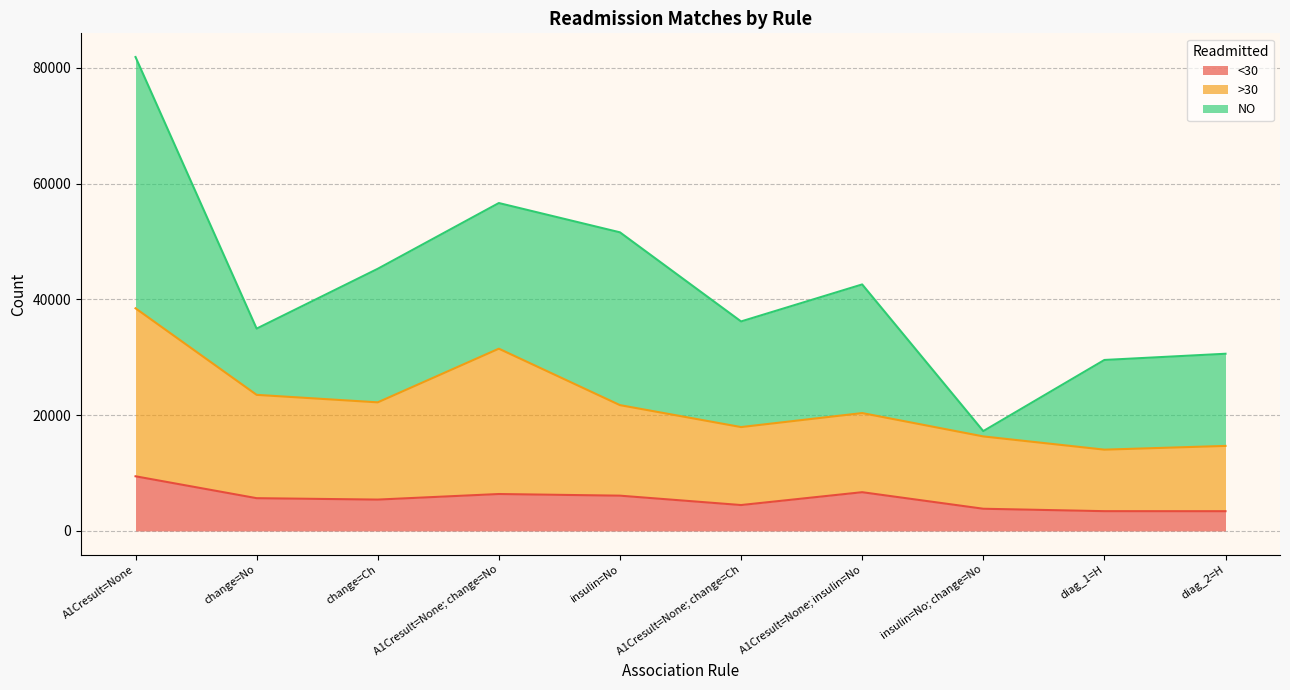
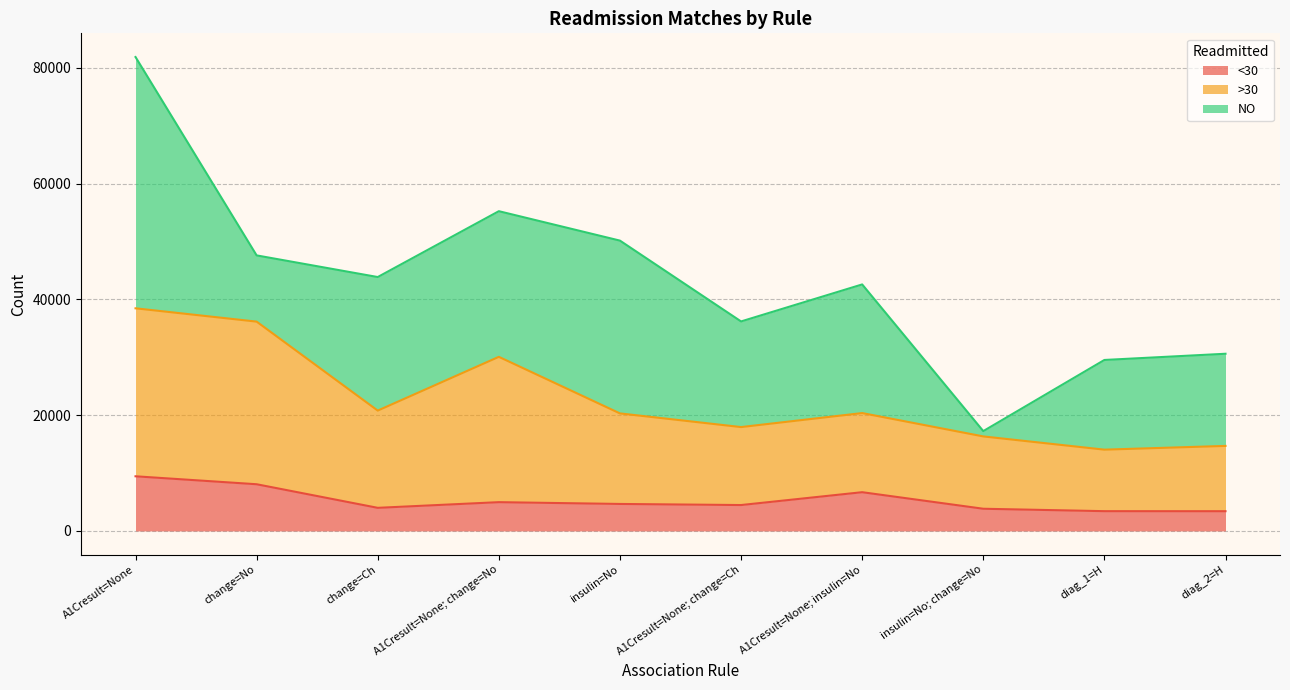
<30, change=No: 6000 -> 8000
>30, change=No: 18000 -> 28000
<30, change=Ch: 5000 -> 4000
<30, A1Cresult=None; change=No: 6000 -> 5000
<30, insulin=No: 6000 -> 5000
